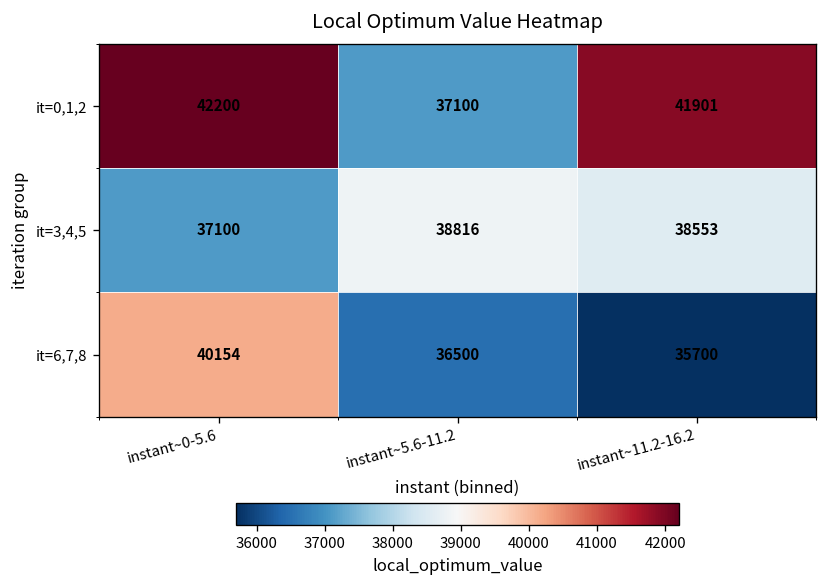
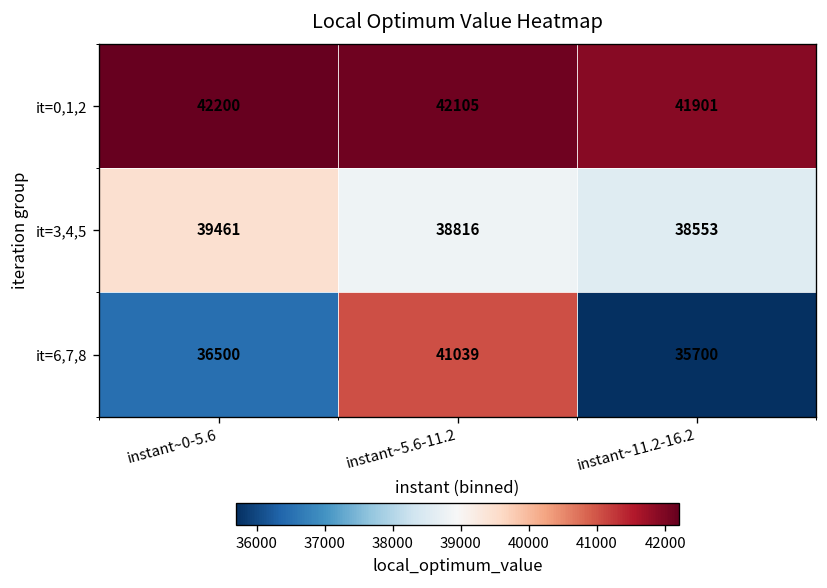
it=0,1,2, instant~5.6-11.2: 37100 -> 42105
it=3,4,5, instant~0-5.6: 37100 -> 39461
it=6,7,8, instant~0-5.6: 40154 -> 36500
it=6,7,8, instant~5.6-11.2: 36500 -> 41039
